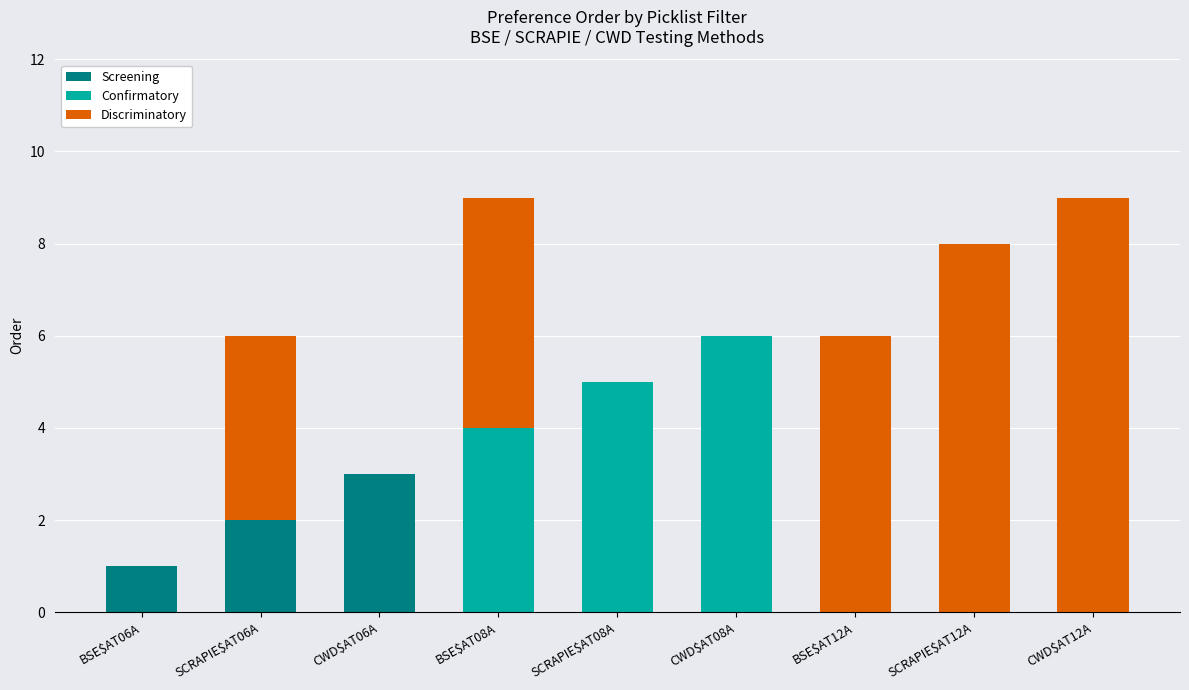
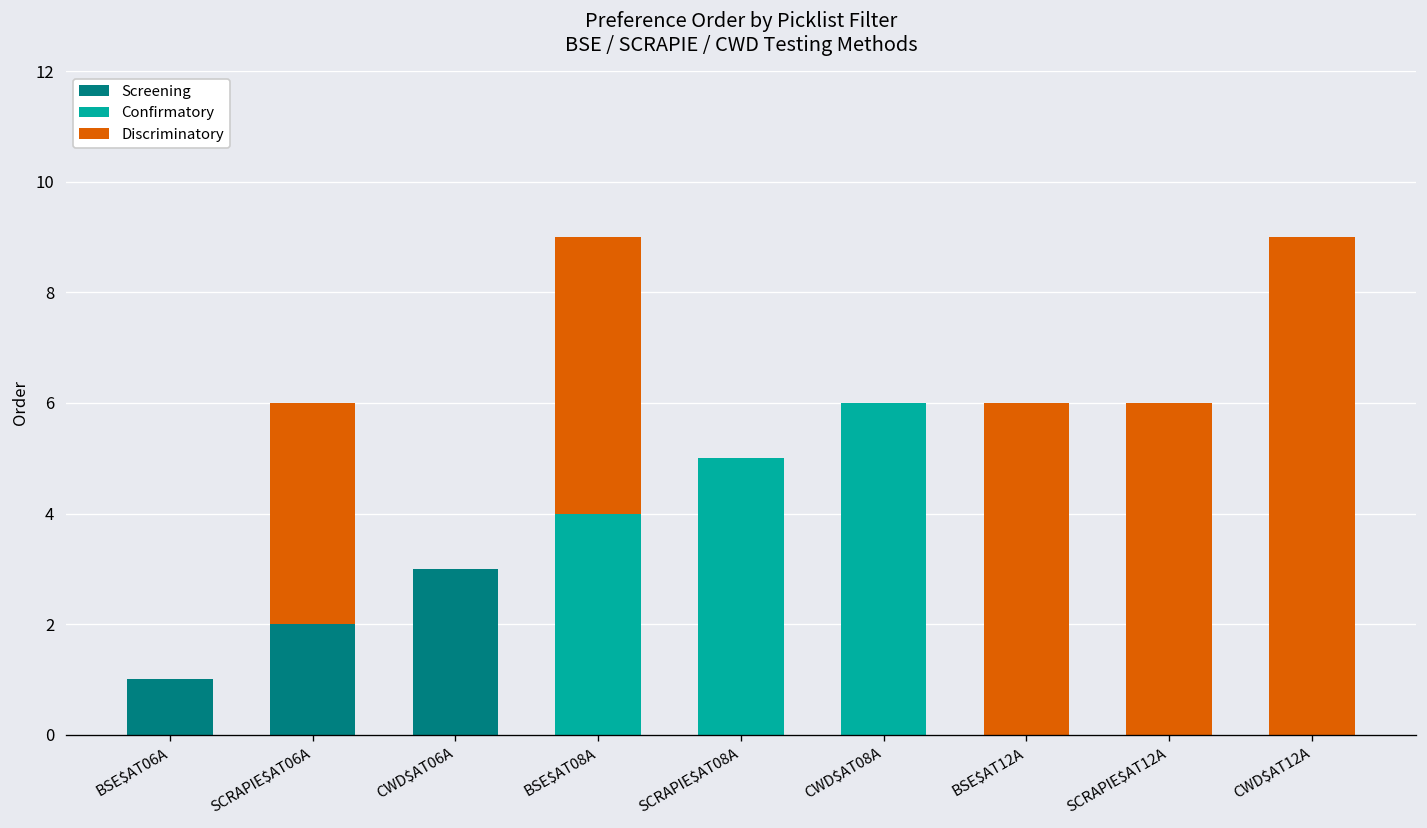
Discriminatory, SCRAPIE$AT12A: 8 -> 6
